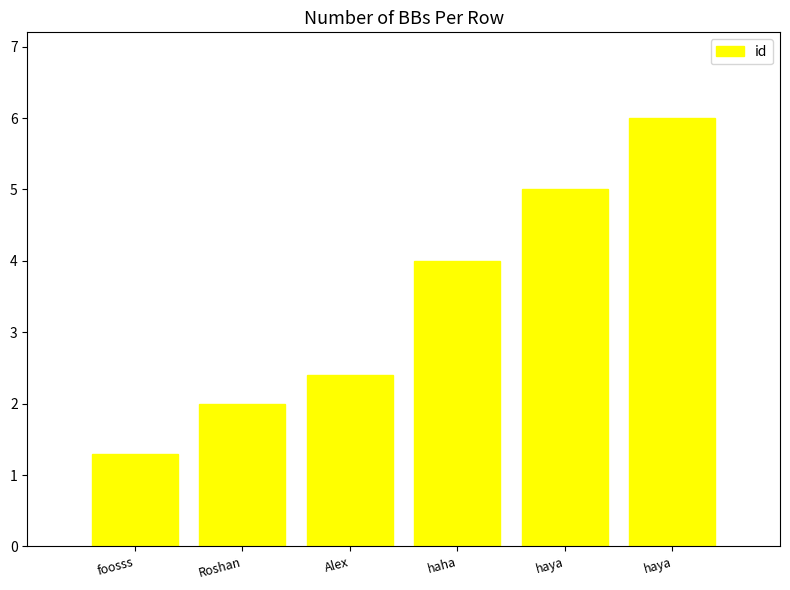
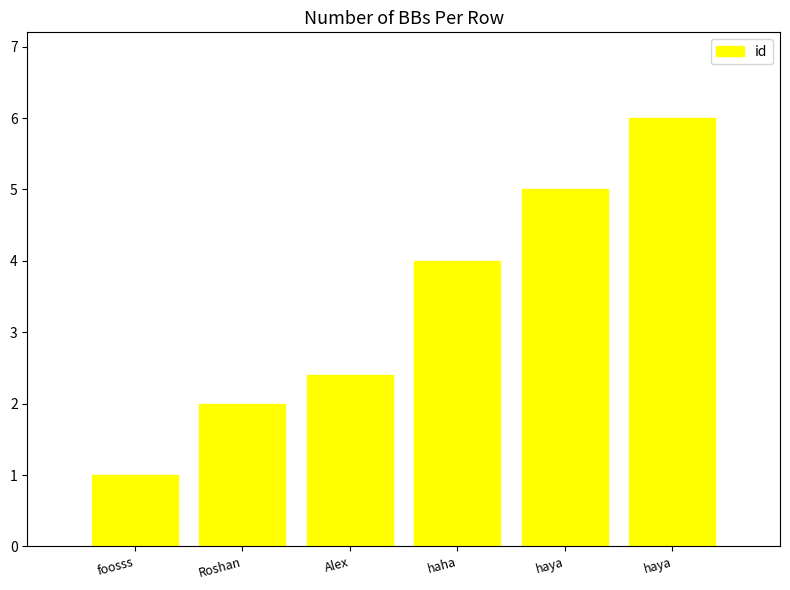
foosss: 1.3 -> 1.0
